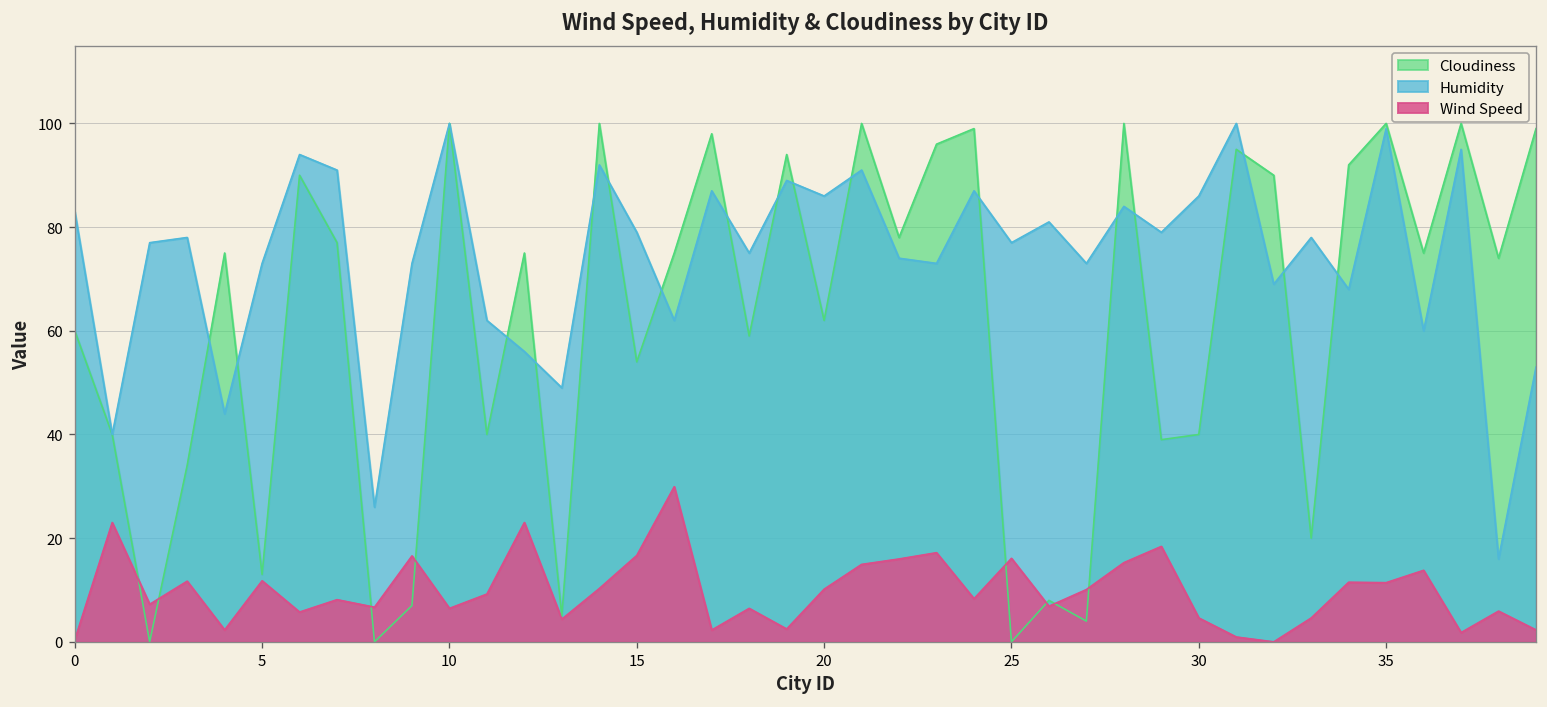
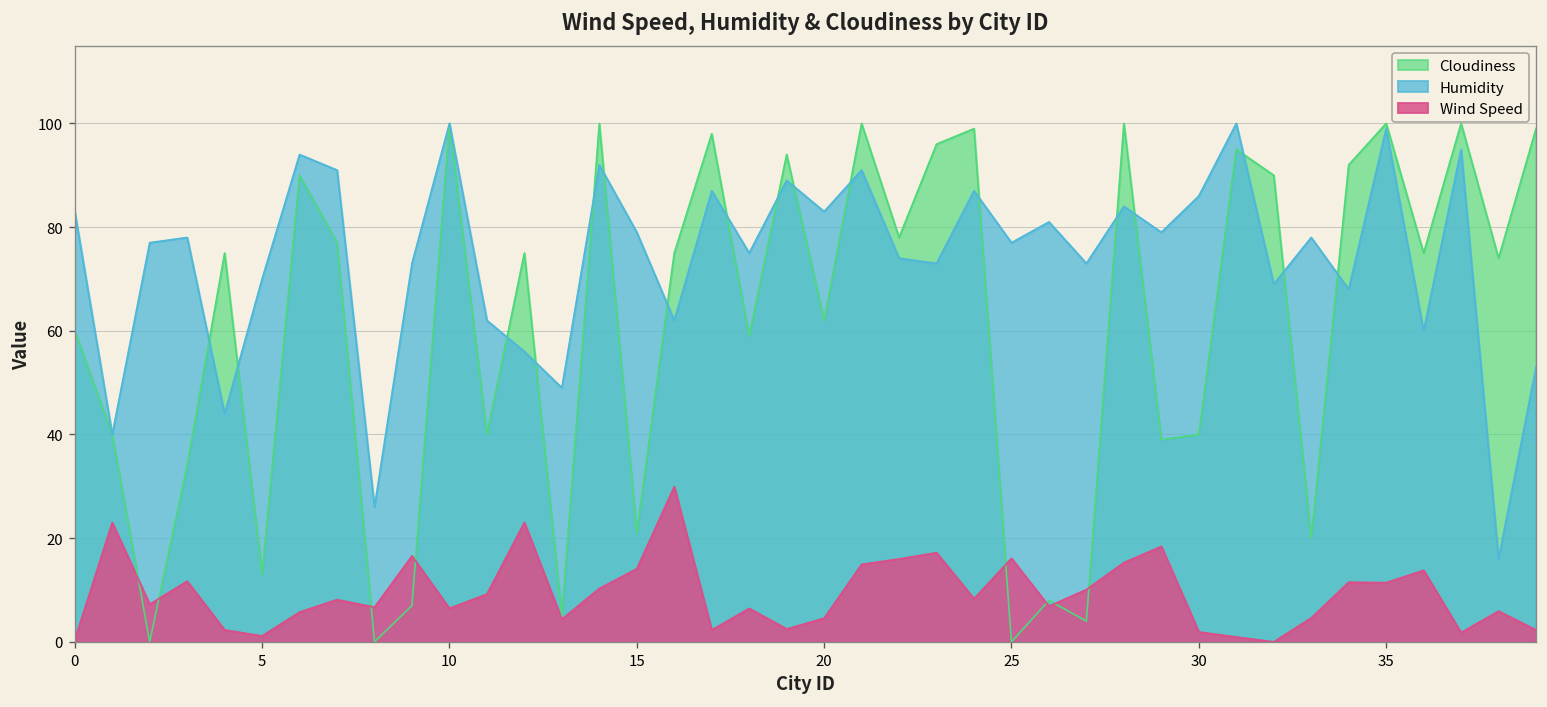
Humidity, 5: 73 -> 70
Wind Speed, 5: 12 -> 1
Cloudiness, 15: 54 -> 21
Wind Speed, 15: 17 -> 14
Humidity, 20: 86 -> 83
Wind Speed, 20: 10 -> 5
Wind Speed, 30: 5 -> 2
